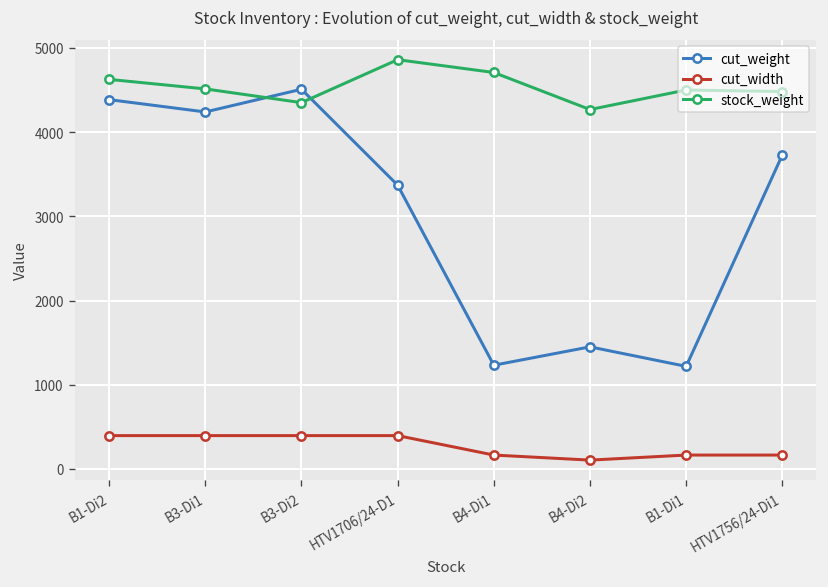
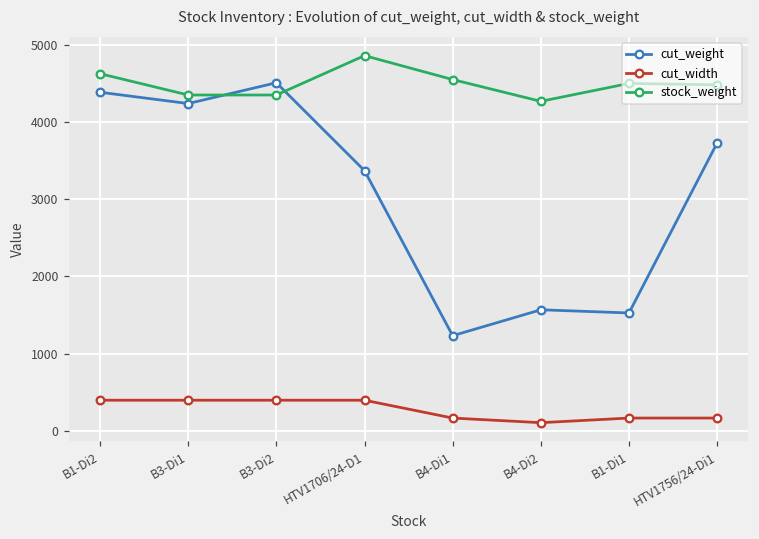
stock_weight, B3-Di1: 4500 -> 4400
stock_weight, B4-Di1: 4700 -> 4600
cut_weight, B4-Di2: 1400 -> 1600
cut_weight, B1-Di1: 1200 -> 1500
